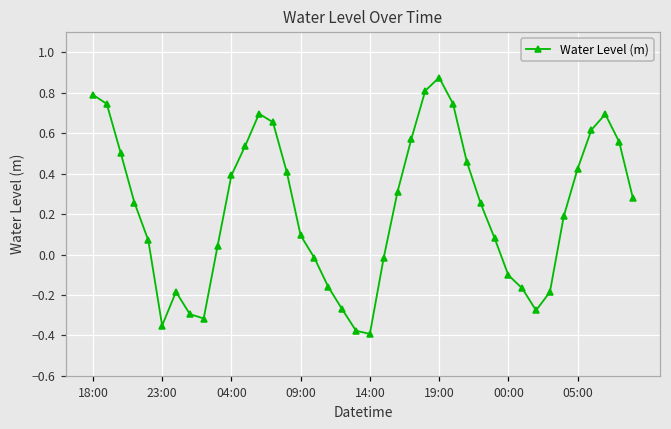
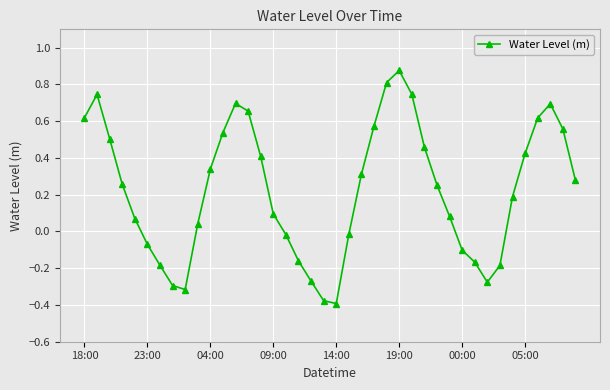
18:00: 0.79 -> 0.62
23:00: -0.35 -> -0.07
04:00: 0.39 -> 0.34
